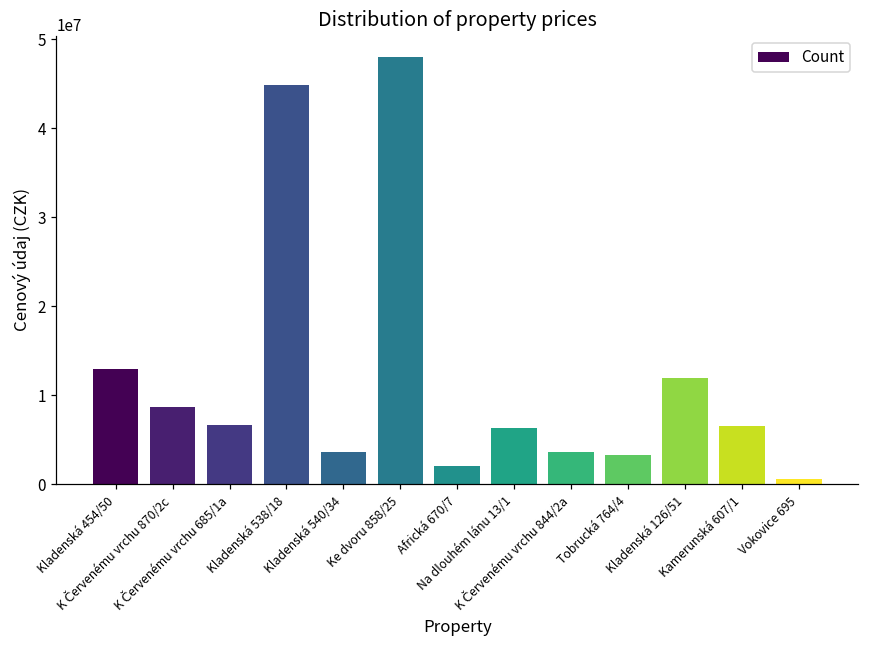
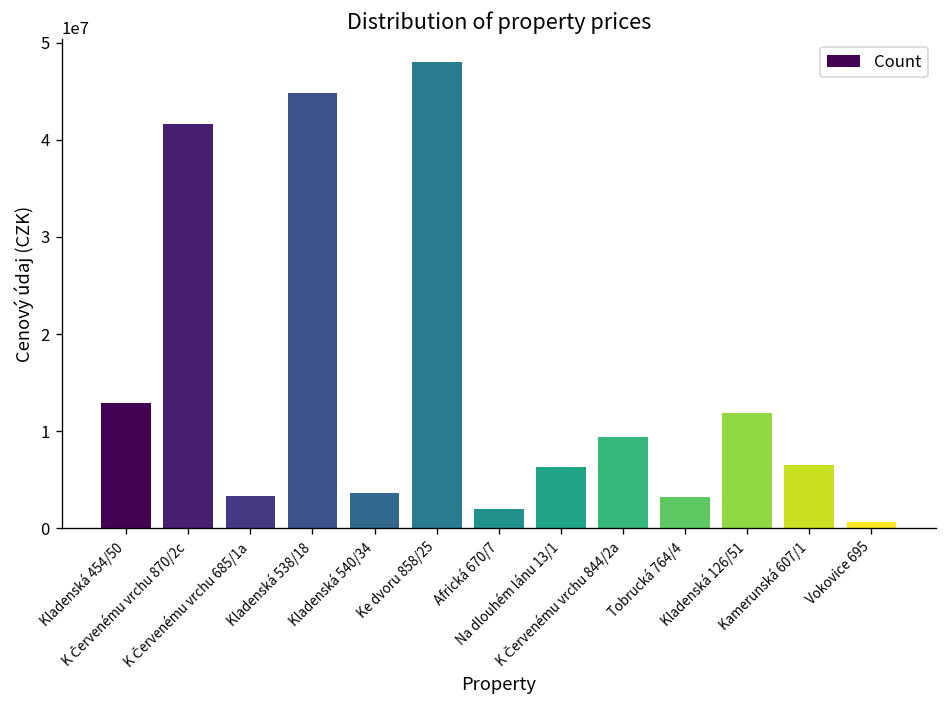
K Červenému vrchu 870/2c: 9000000 -> 42000000
K Červenému vrchu 685/1a: 7000000 -> 3000000
K Červenému vrchu 844/2a: 4000000 -> 9000000
